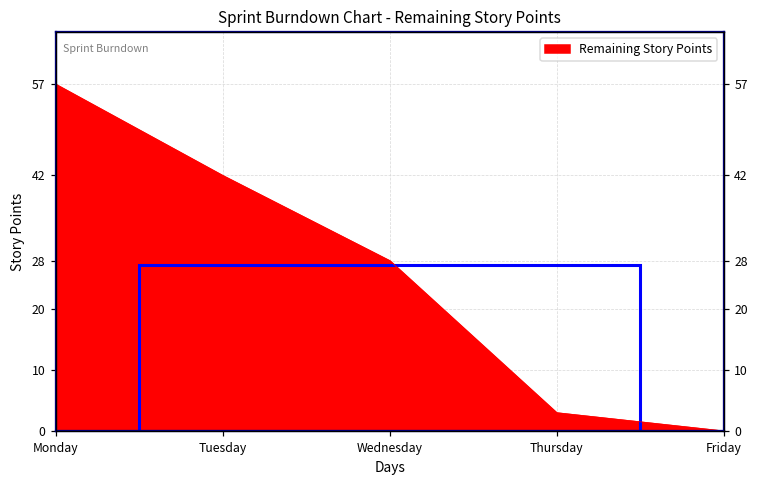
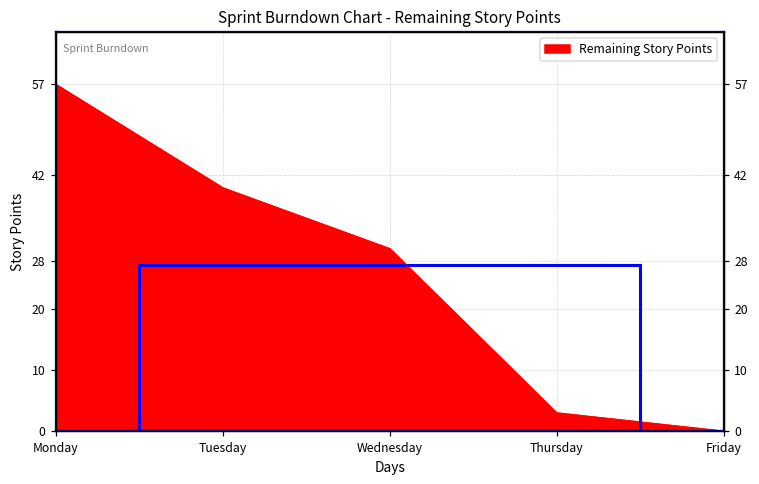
Tuesday: 42 -> 40
Wednesday: 28 -> 30
